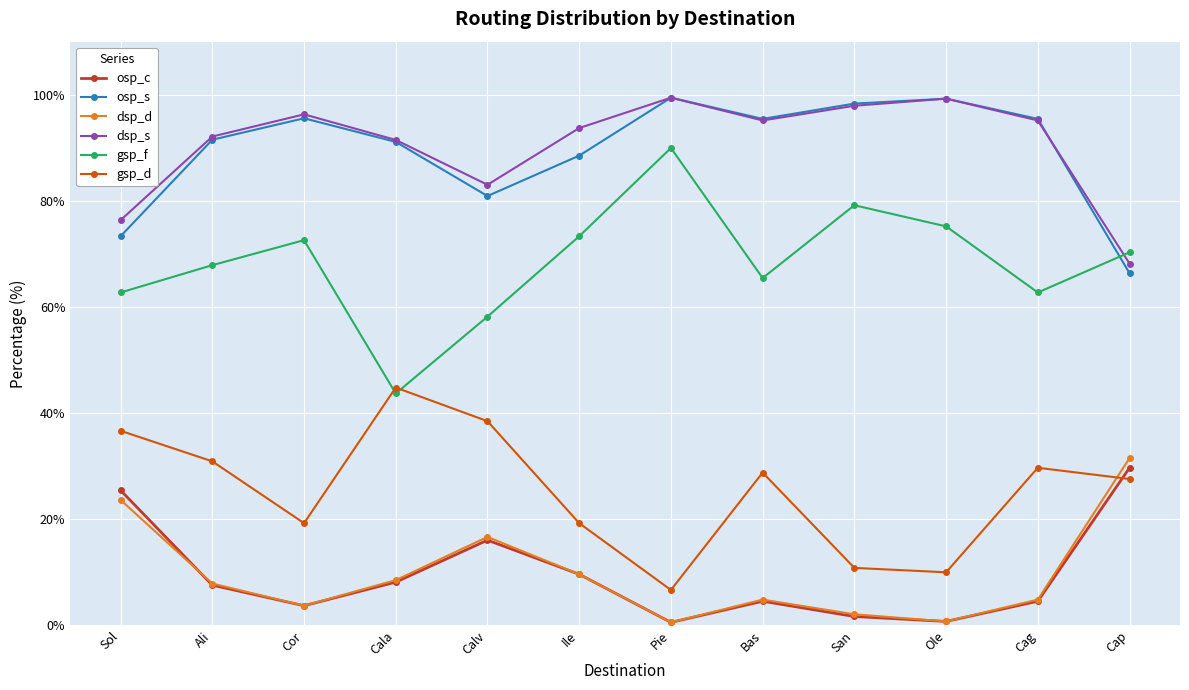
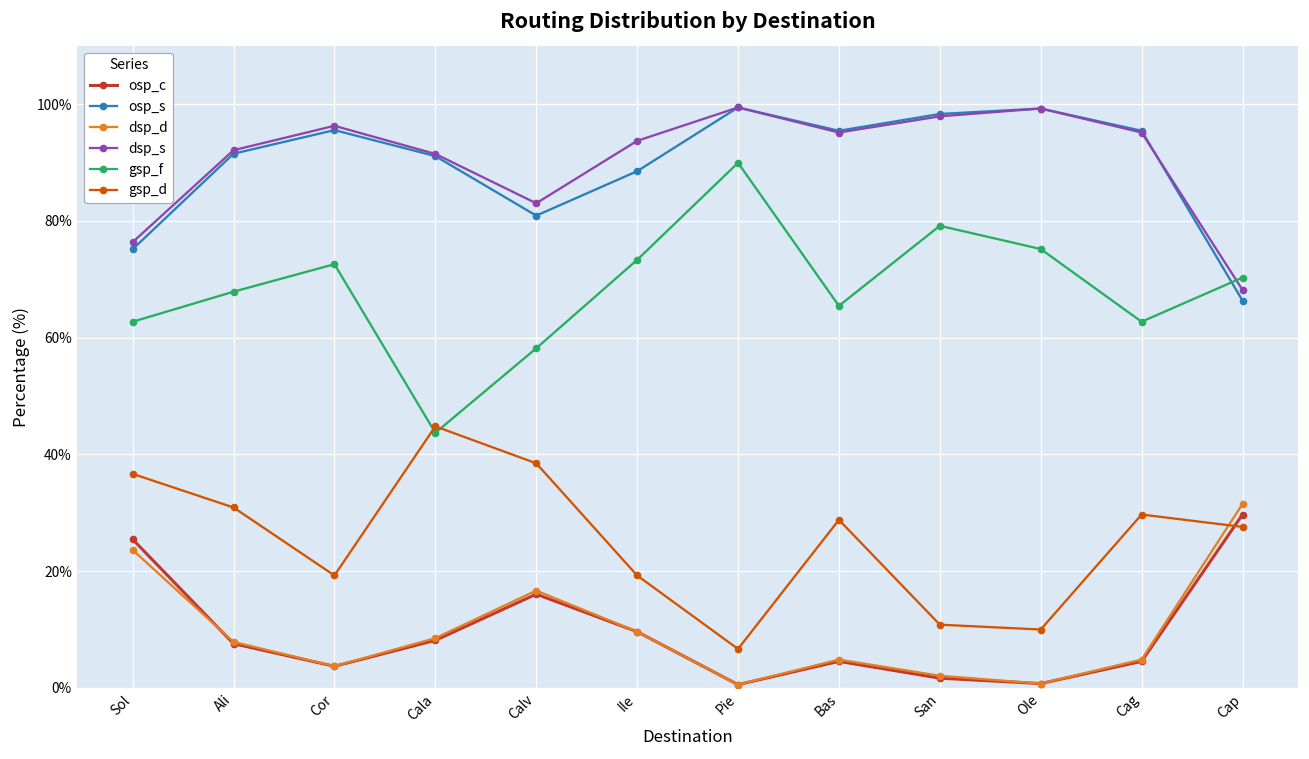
osp_s, Sol: 73% -> 75%
